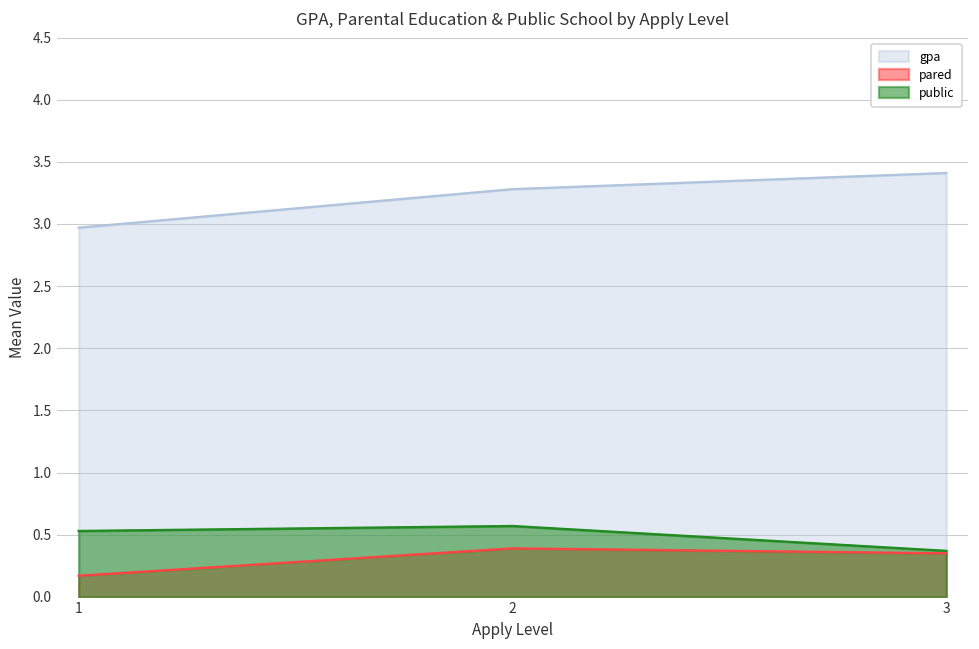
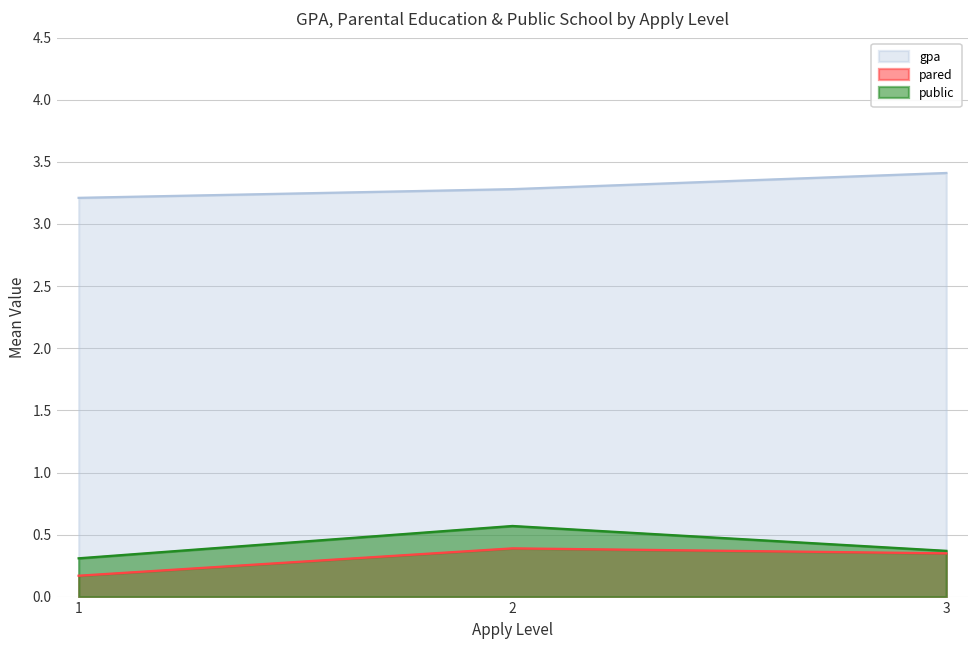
gpa, 1: 2.97 -> 3.21
public, 1: 0.53 -> 0.31
